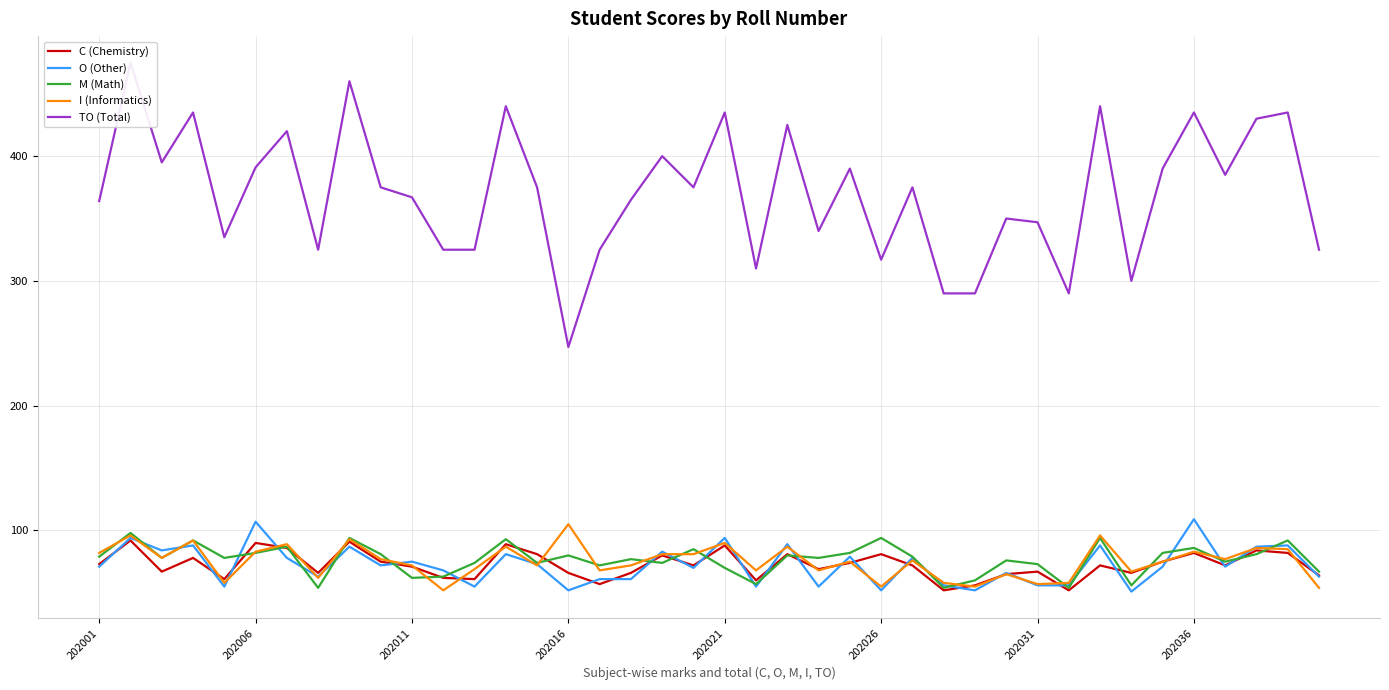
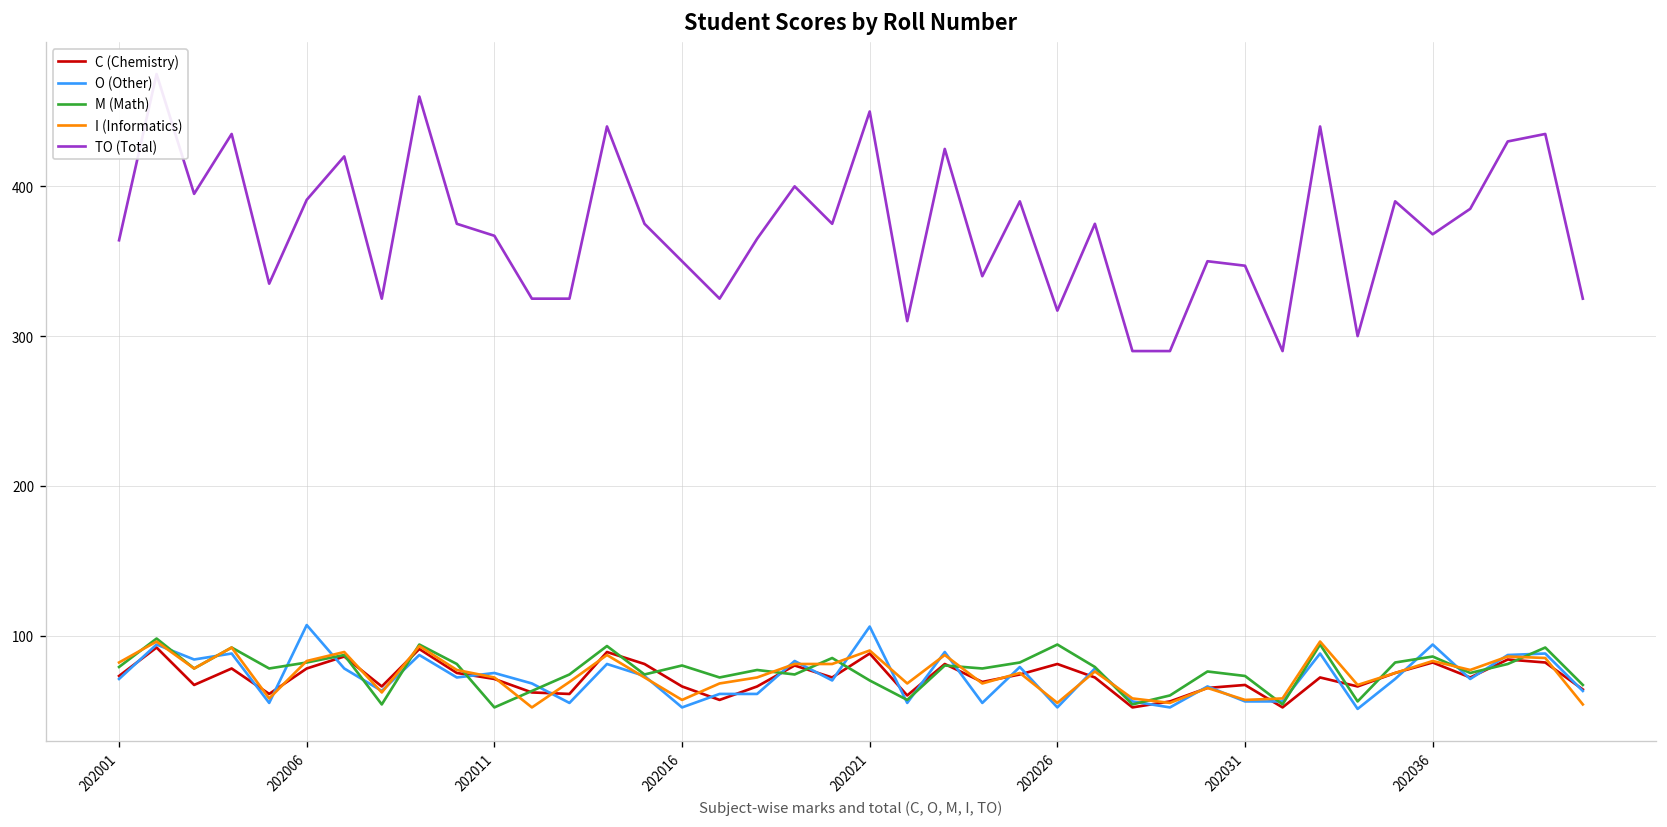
C (Chemistry), 202006: 90 -> 78
M (Math), 202011: 62 -> 52
I (Informatics), 202016: 105 -> 57
TO (Total), 202016: 247 -> 350
O (Other), 202021: 94 -> 106
TO (Total), 202021: 435 -> 450
O (Other), 202036: 109 -> 94
TO (Total), 202036: 435 -> 368
